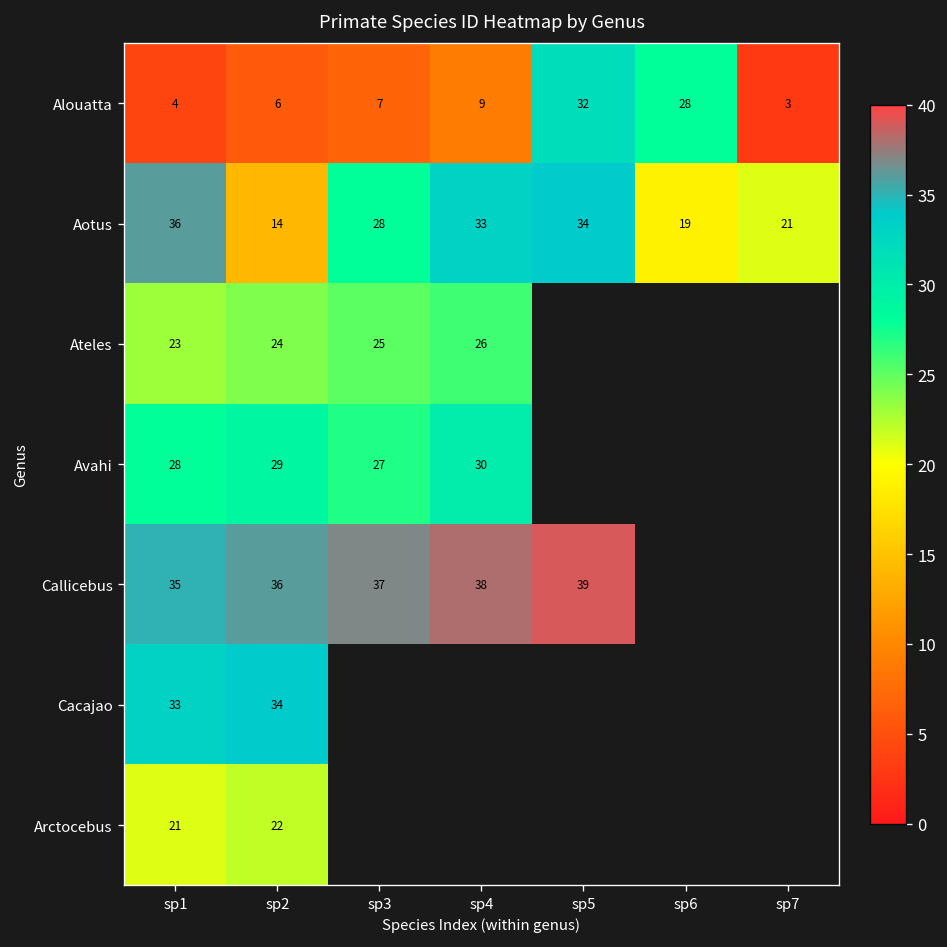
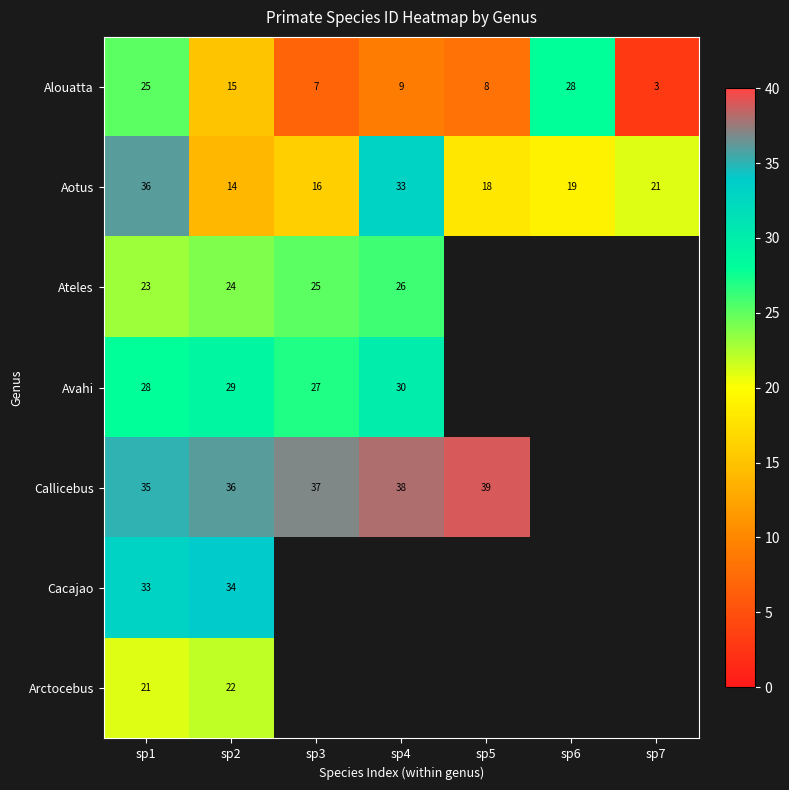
Alouatta, sp1: 4 -> 25
Alouatta, sp2: 6 -> 15
Alouatta, sp5: 32 -> 8
Aotus, sp3: 28 -> 16
Aotus, sp5: 34 -> 18
